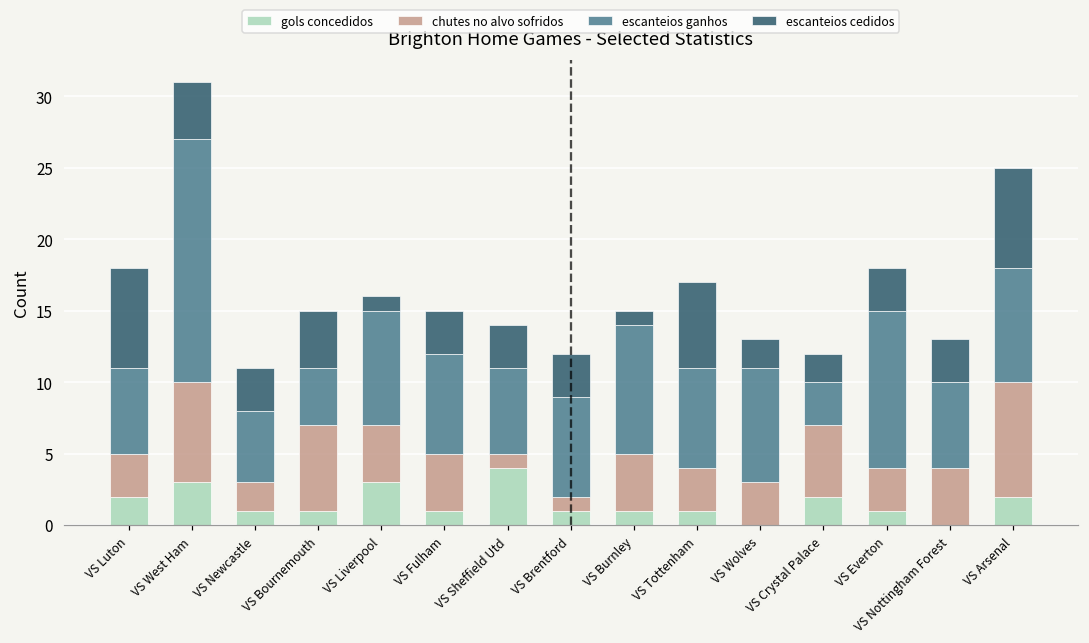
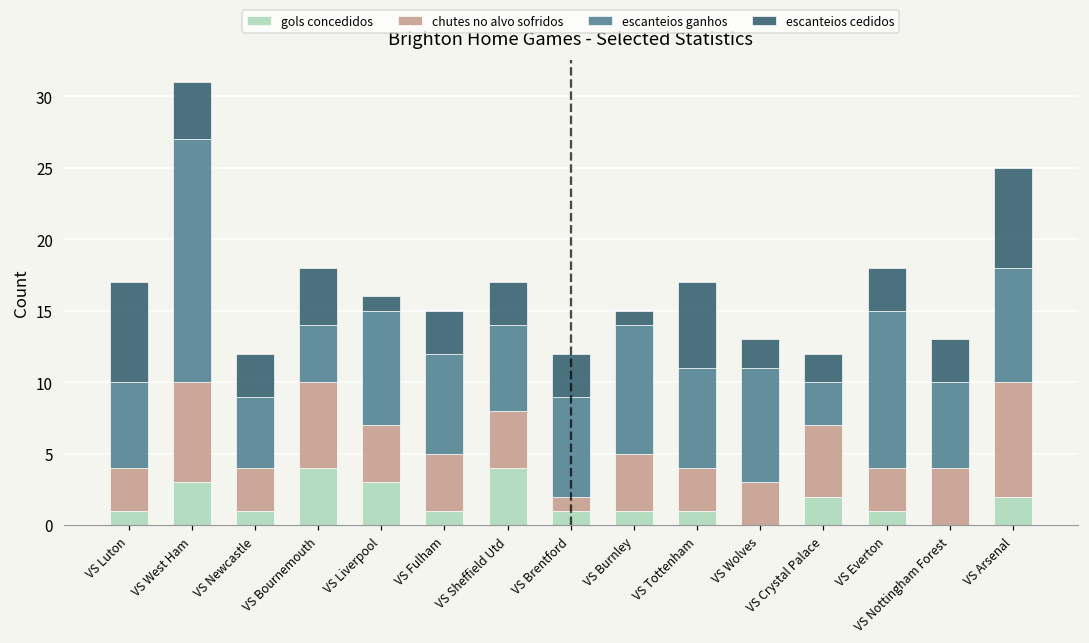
gols concedidos, VS Luton: 2 -> 1
chutes no alvo sofridos, VS Newcastle: 2 -> 3
gols concedidos, VS Bournemouth: 1 -> 4
chutes no alvo sofridos, VS Sheffield Utd: 1 -> 4
